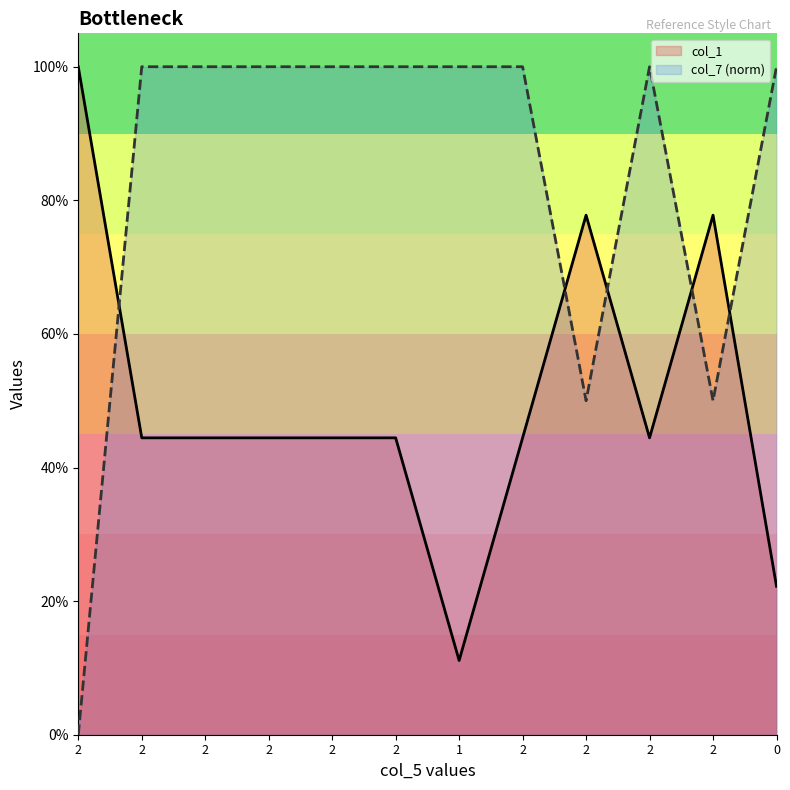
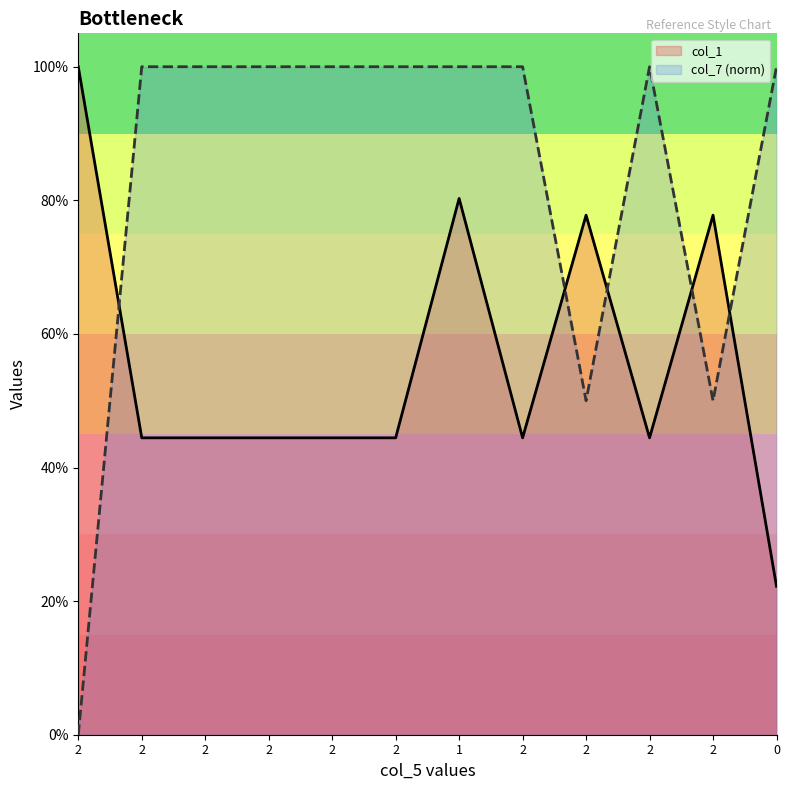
col_1, 1: 11% -> 80%
